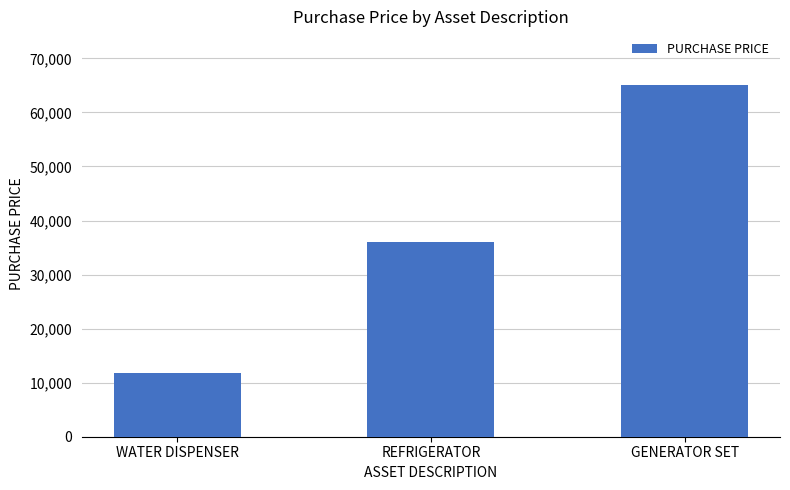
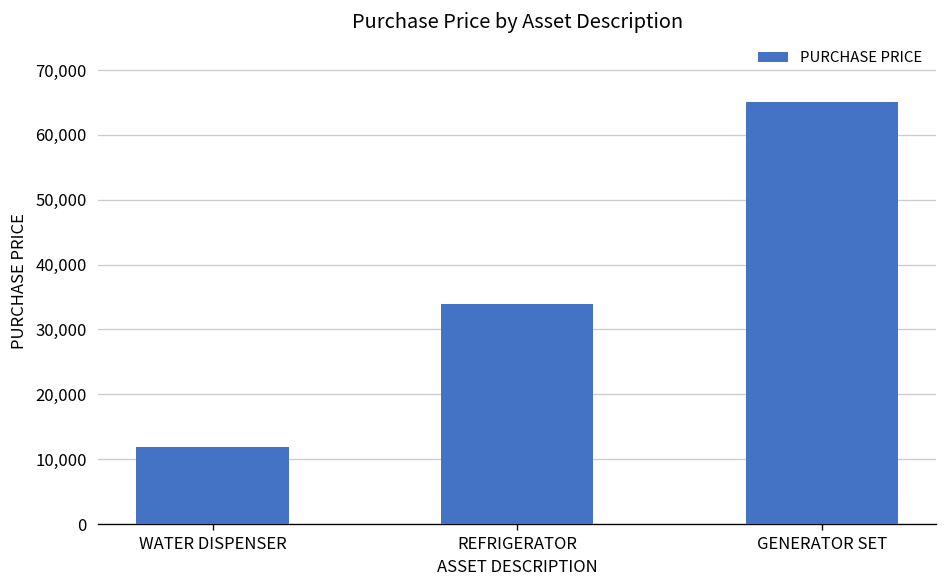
REFRIGERATOR: 36,000 -> 34,000
